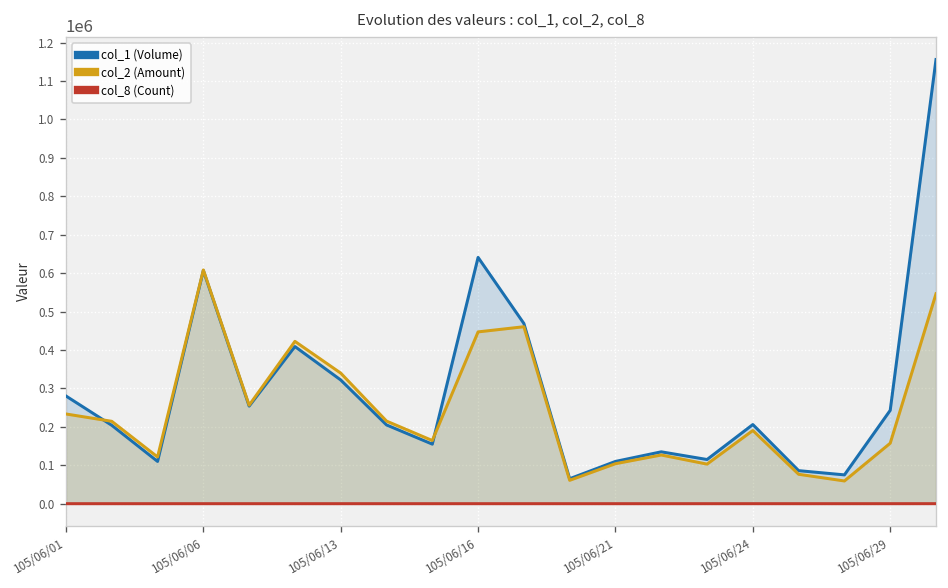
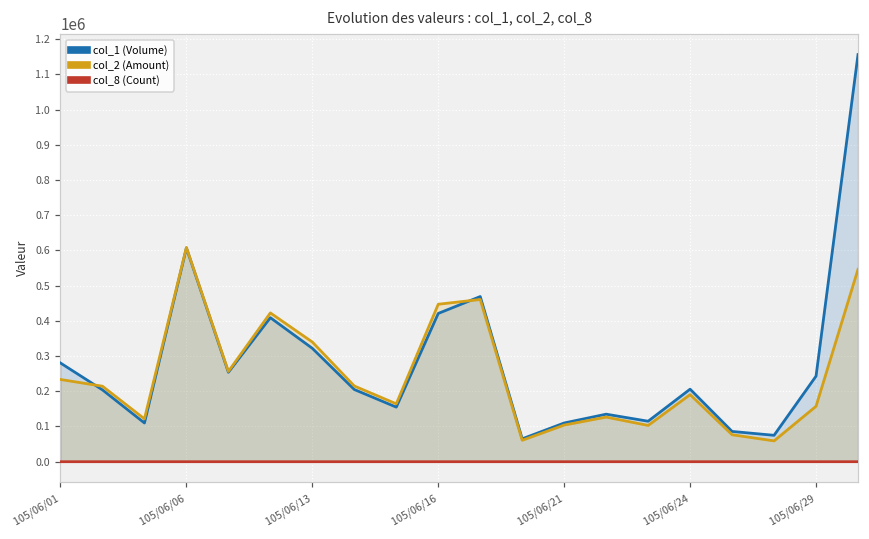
col_1 (Volume), 105/06/16: 640000 -> 420000
